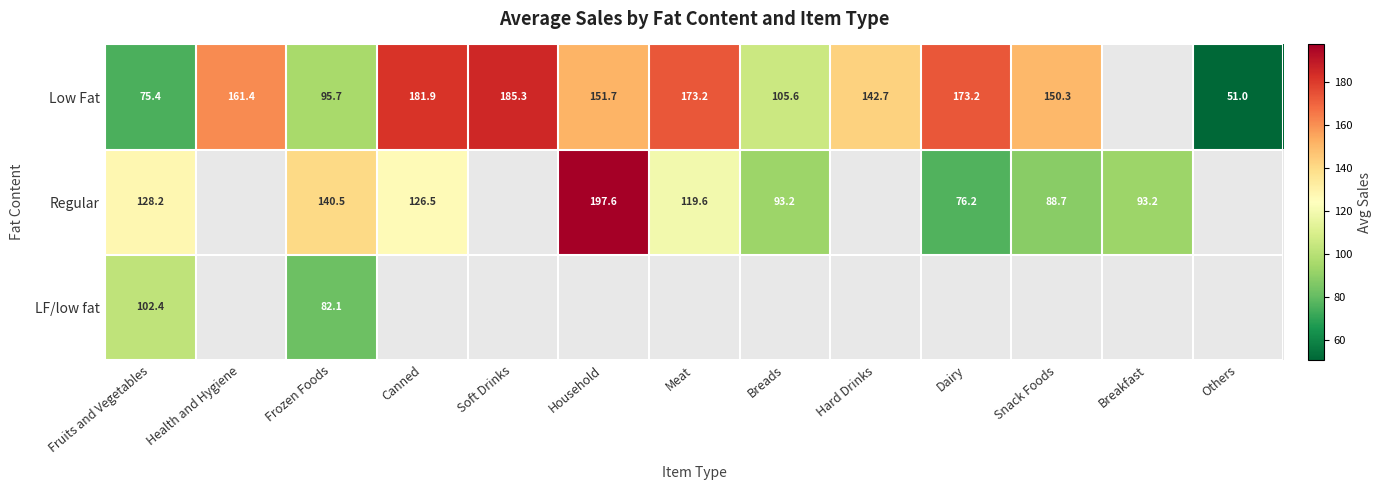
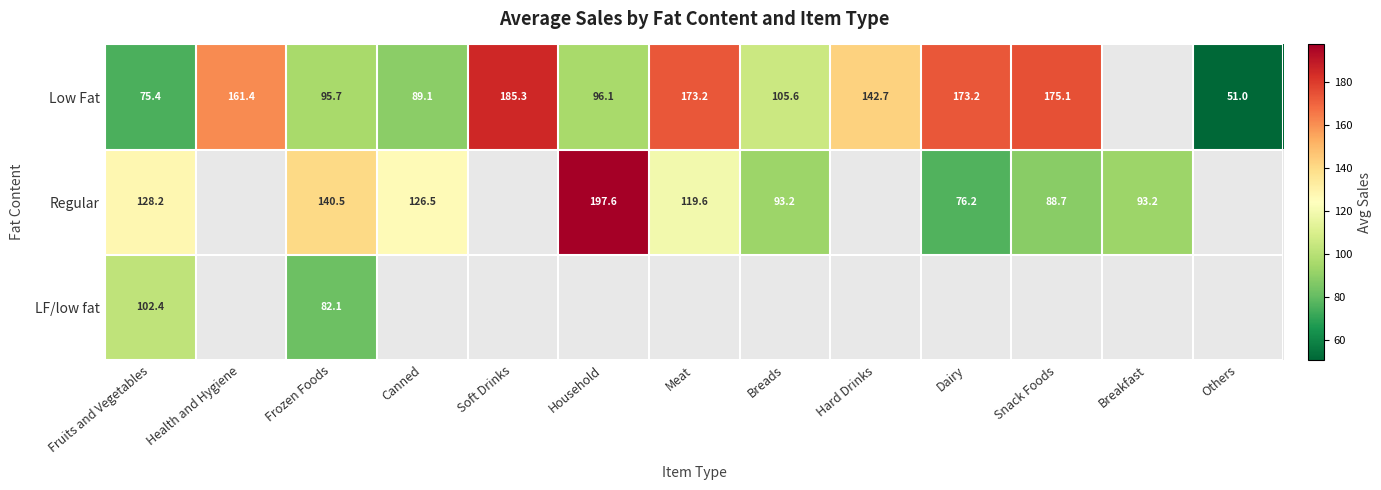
Low Fat, Canned: 181.9 -> 89.1
Low Fat, Household: 151.7 -> 96.1
Low Fat, Snack Foods: 150.3 -> 175.1
